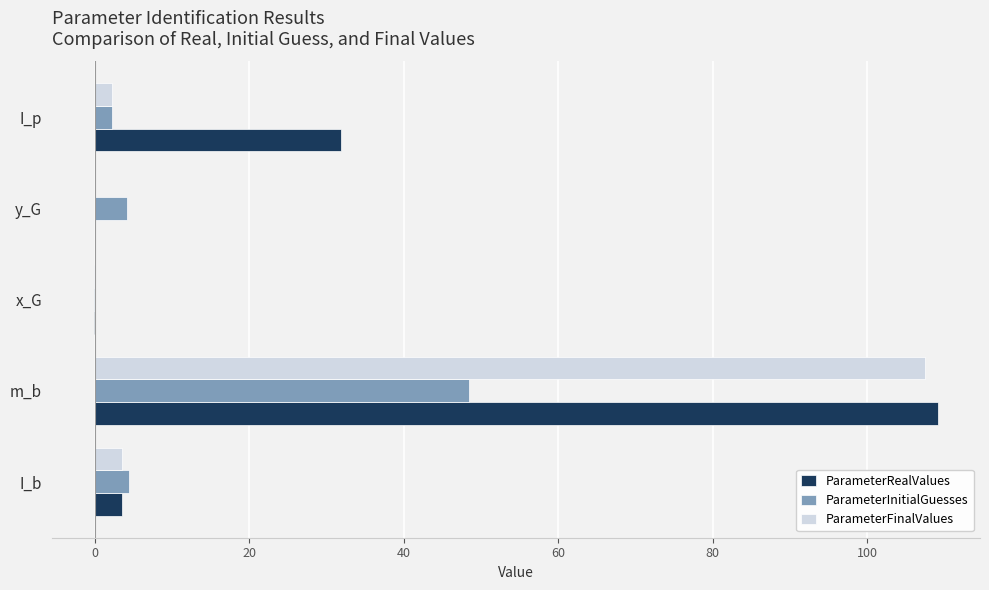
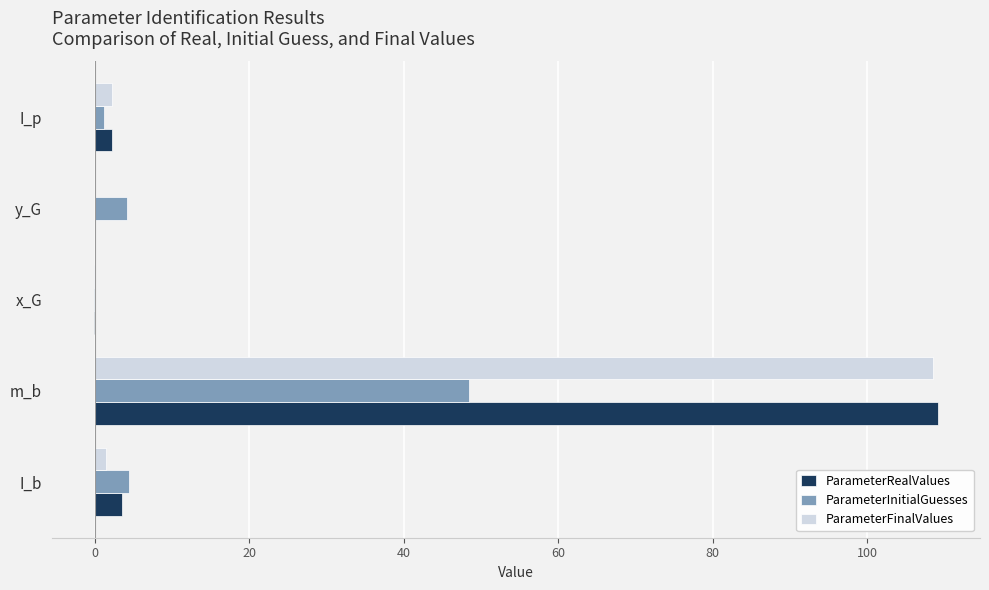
ParameterInitialGuesses, I_p: 2 -> 1
ParameterRealValues, I_p: 32 -> 2
ParameterFinalValues, m_b: 107 -> 109
ParameterFinalValues, I_b: 3 -> 1
